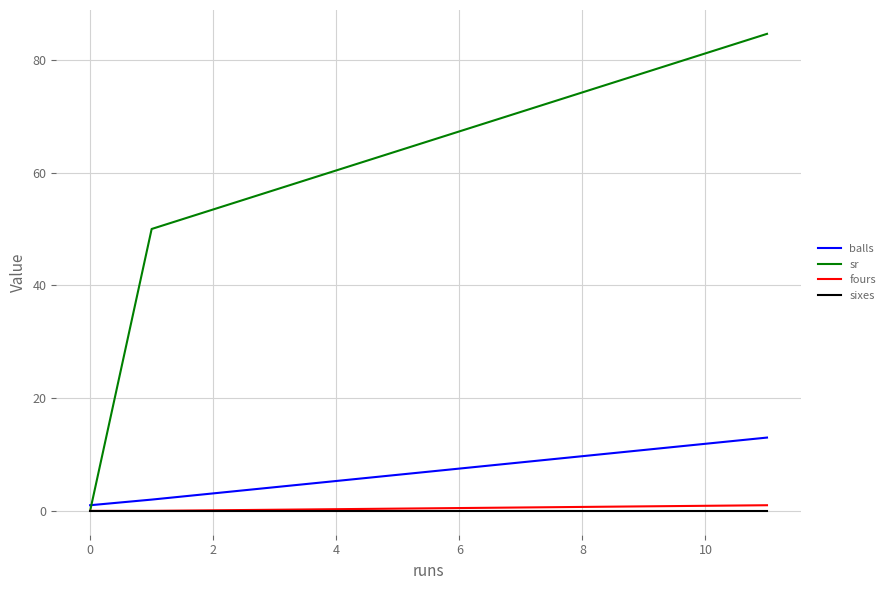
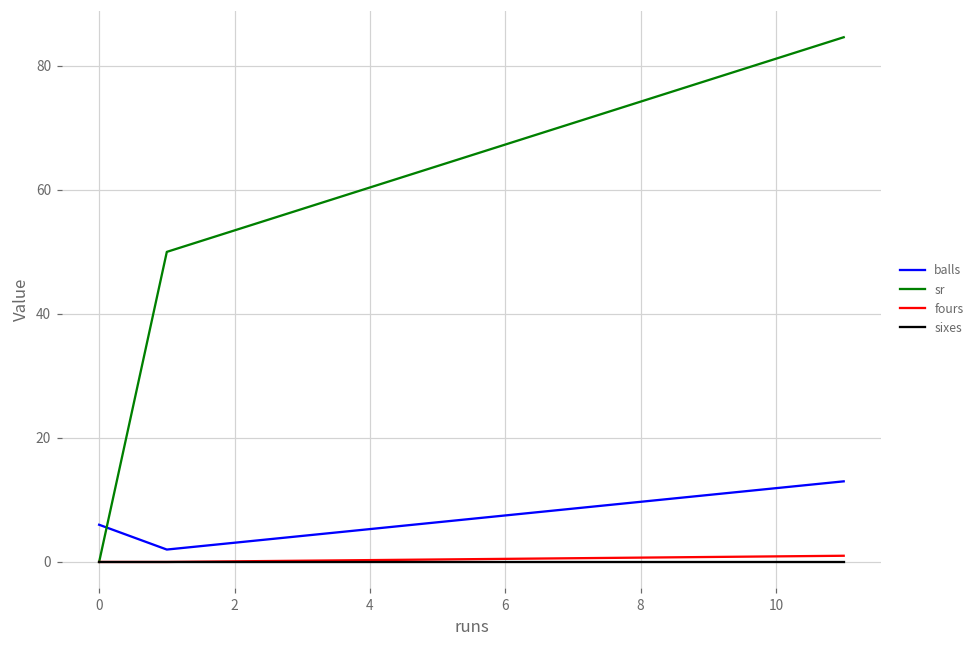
balls, 0: 1 -> 6
